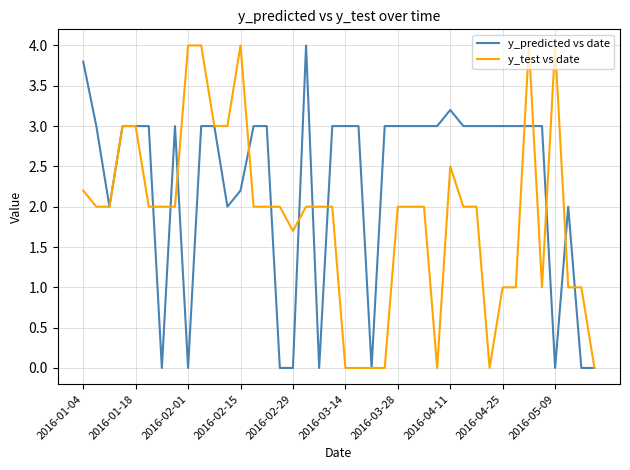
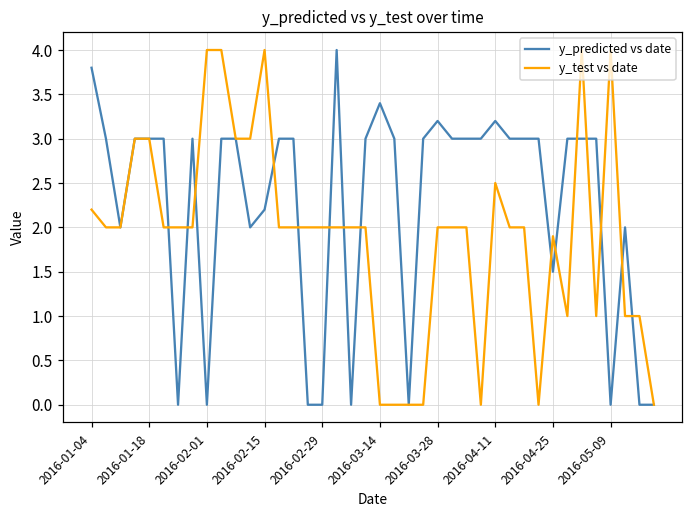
y_test vs date, 2016-02-29: 1.7 -> 2.0
y_predicted vs date, 2016-03-14: 3.0 -> 3.4
y_predicted vs date, 2016-03-28: 3.0 -> 3.2
y_predicted vs date, 2016-04-25: 3.0 -> 1.5
y_test vs date, 2016-04-25: 1.0 -> 1.9
